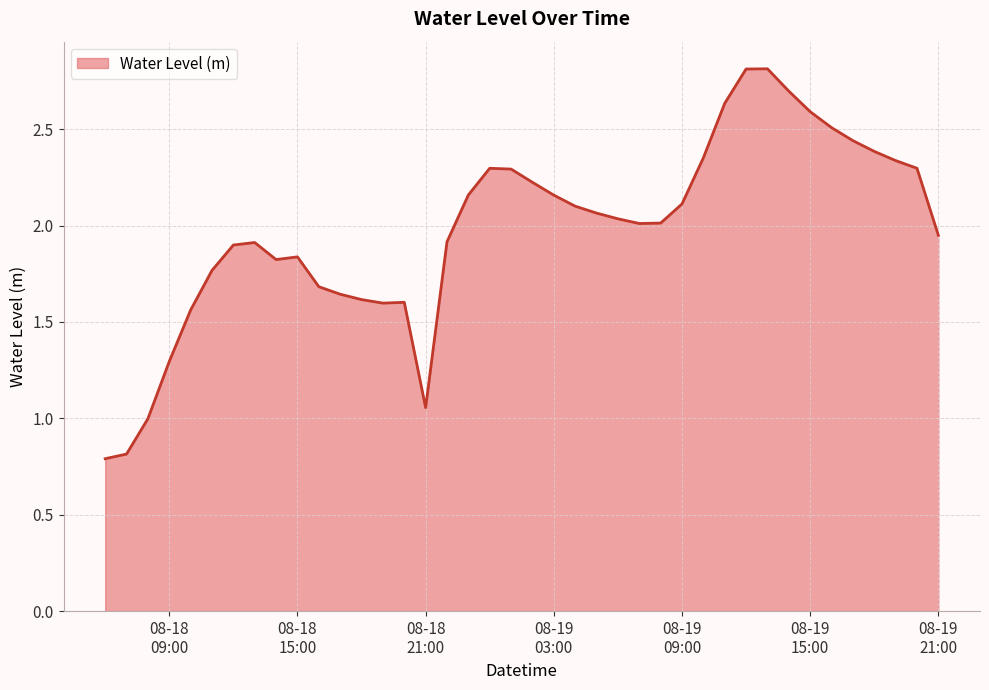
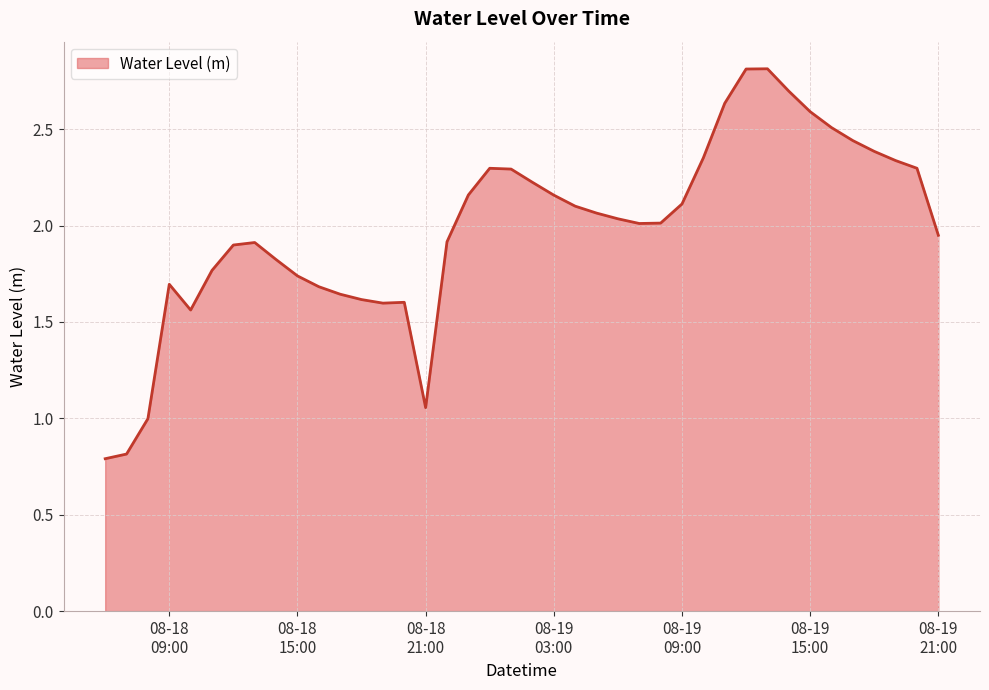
08-18 09:00: 1.30 -> 1.70
08-18 15:00: 1.84 -> 1.74
